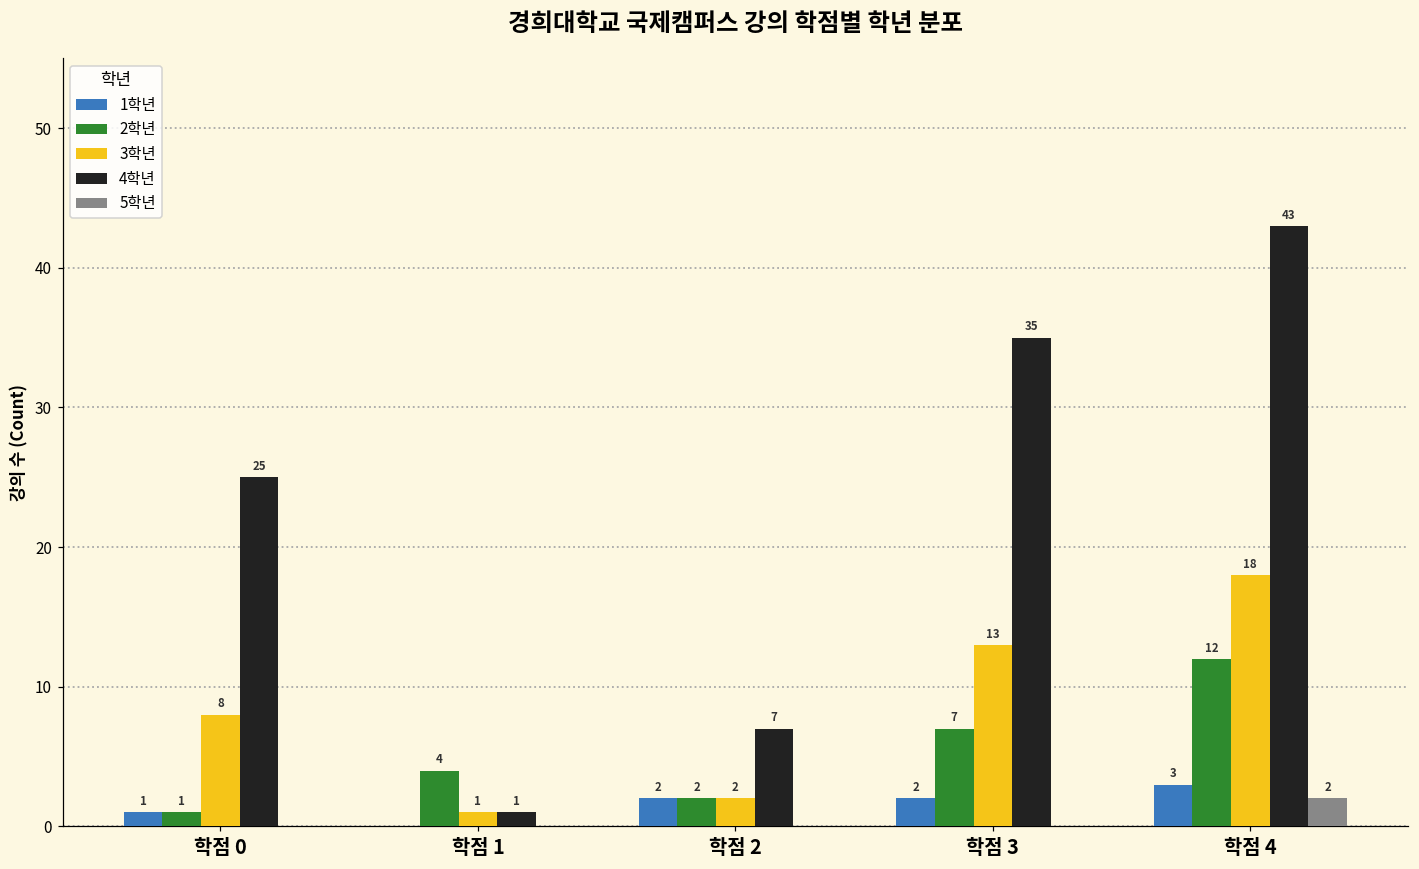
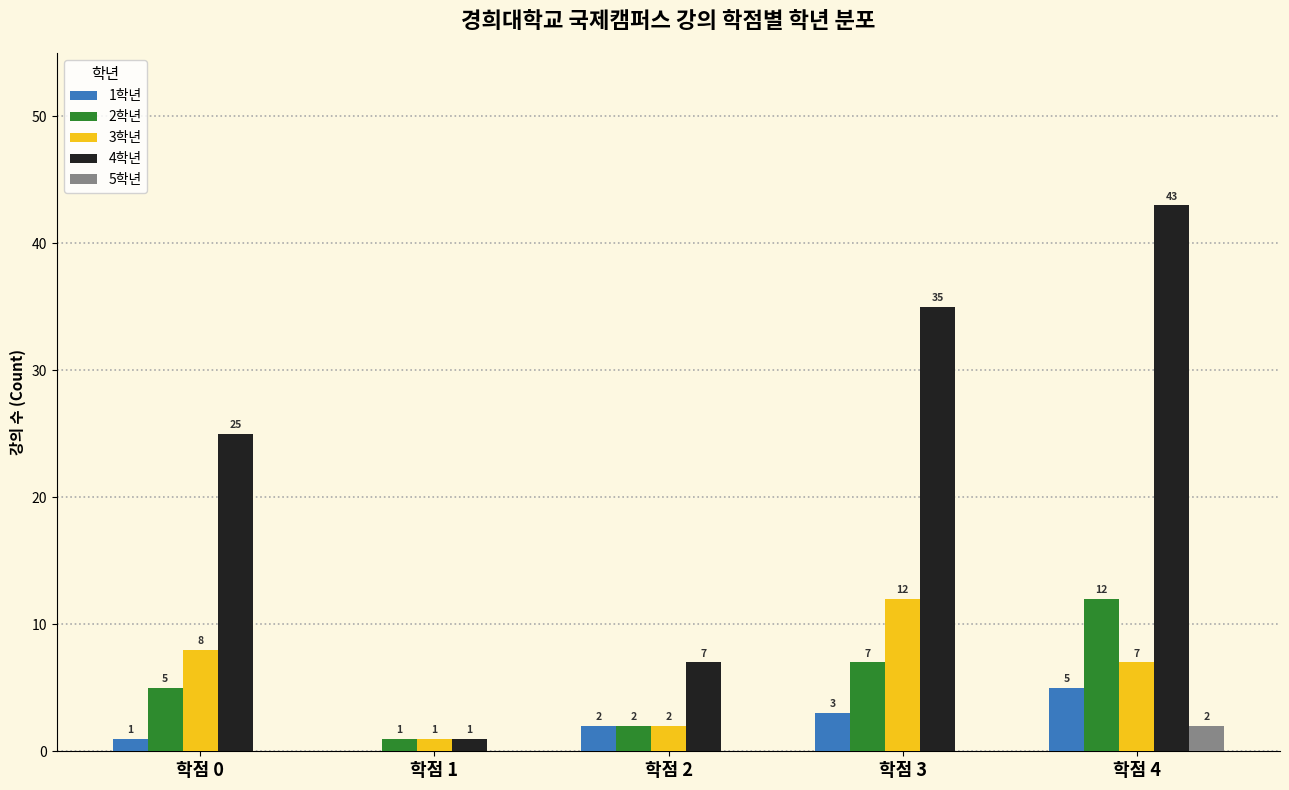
2학년, 학점 0: 1 -> 5
2학년, 학점 1: 4 -> 1
1학년, 학점 3: 2 -> 3
3학년, 학점 3: 13 -> 12
1학년, 학점 4: 3 -> 5
3학년, 학점 4: 18 -> 7
